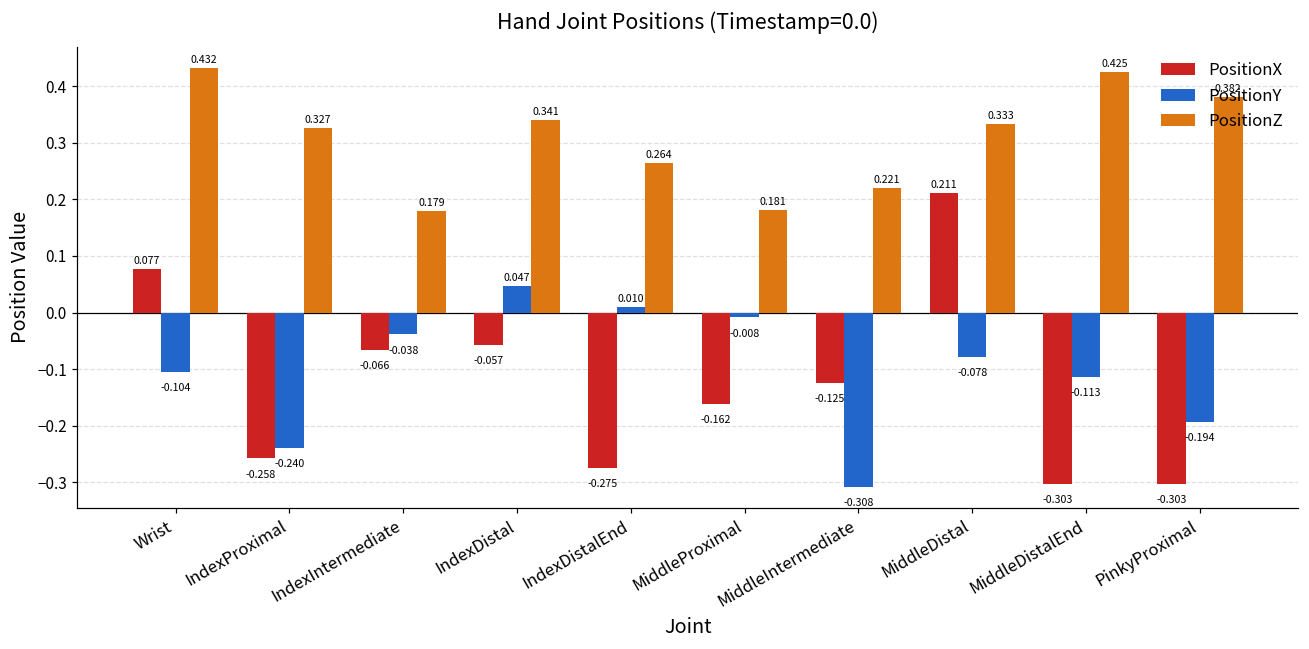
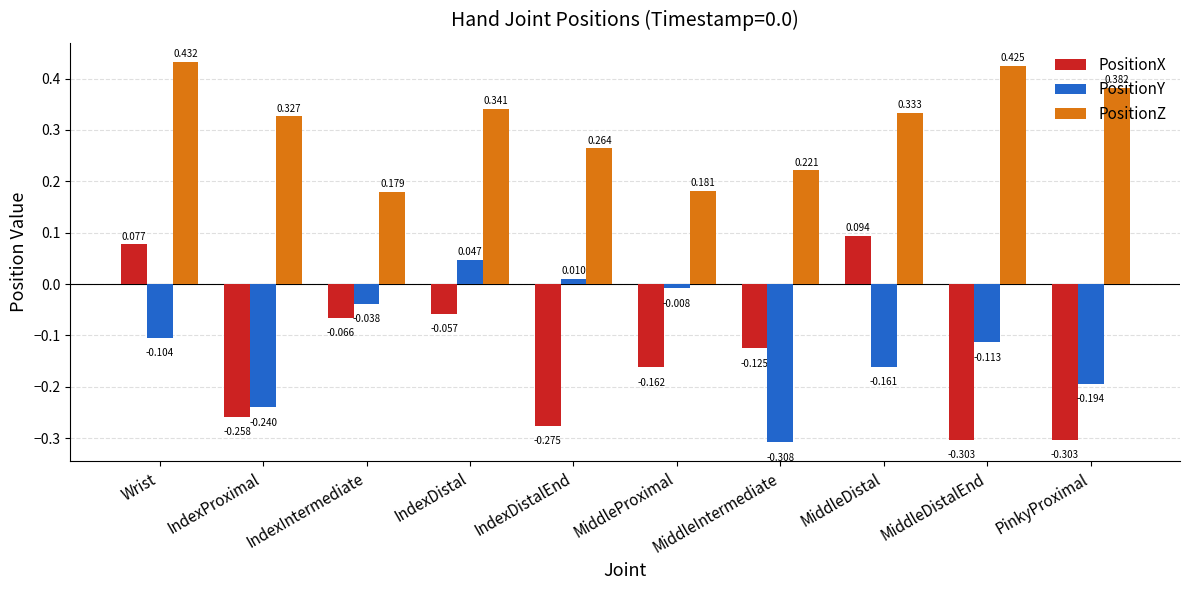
PositionX, MiddleDistal: 0.211 -> 0.094
PositionY, MiddleDistal: -0.078 -> -0.161
